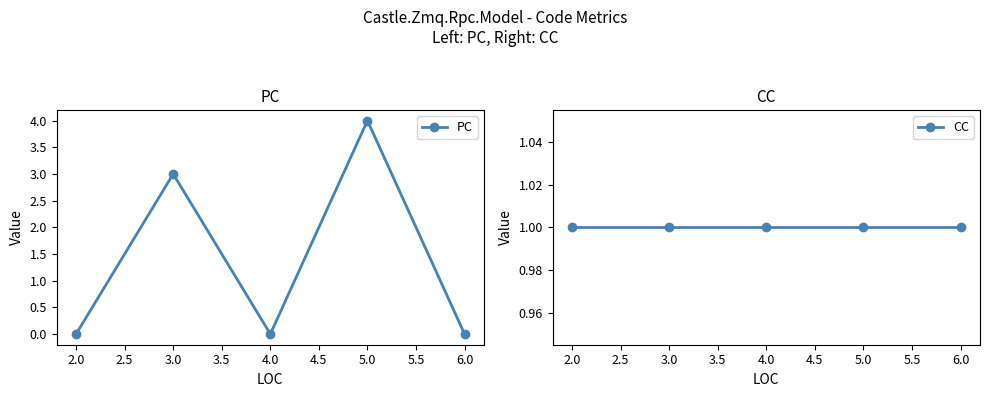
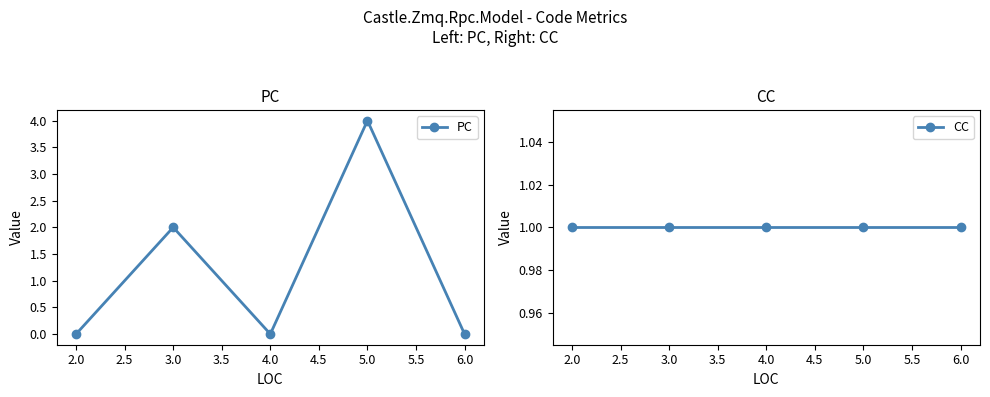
PC, 3.0: 3 -> 2
